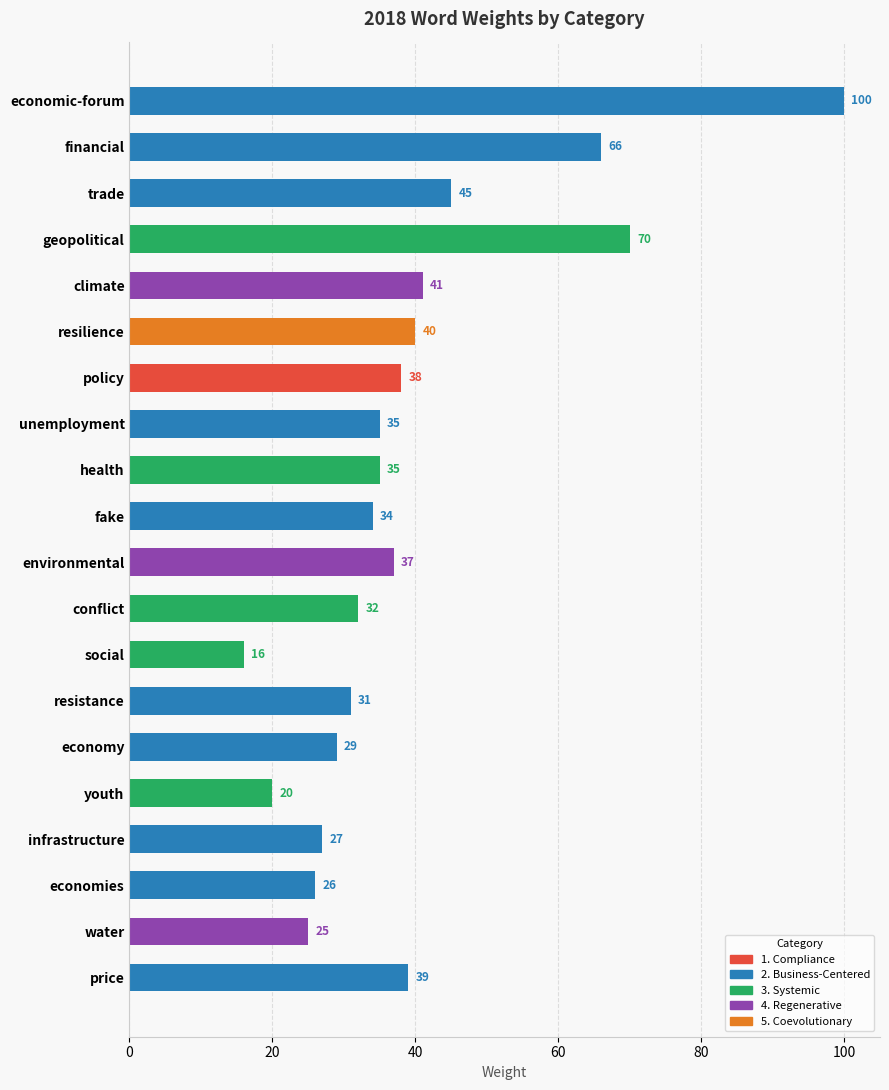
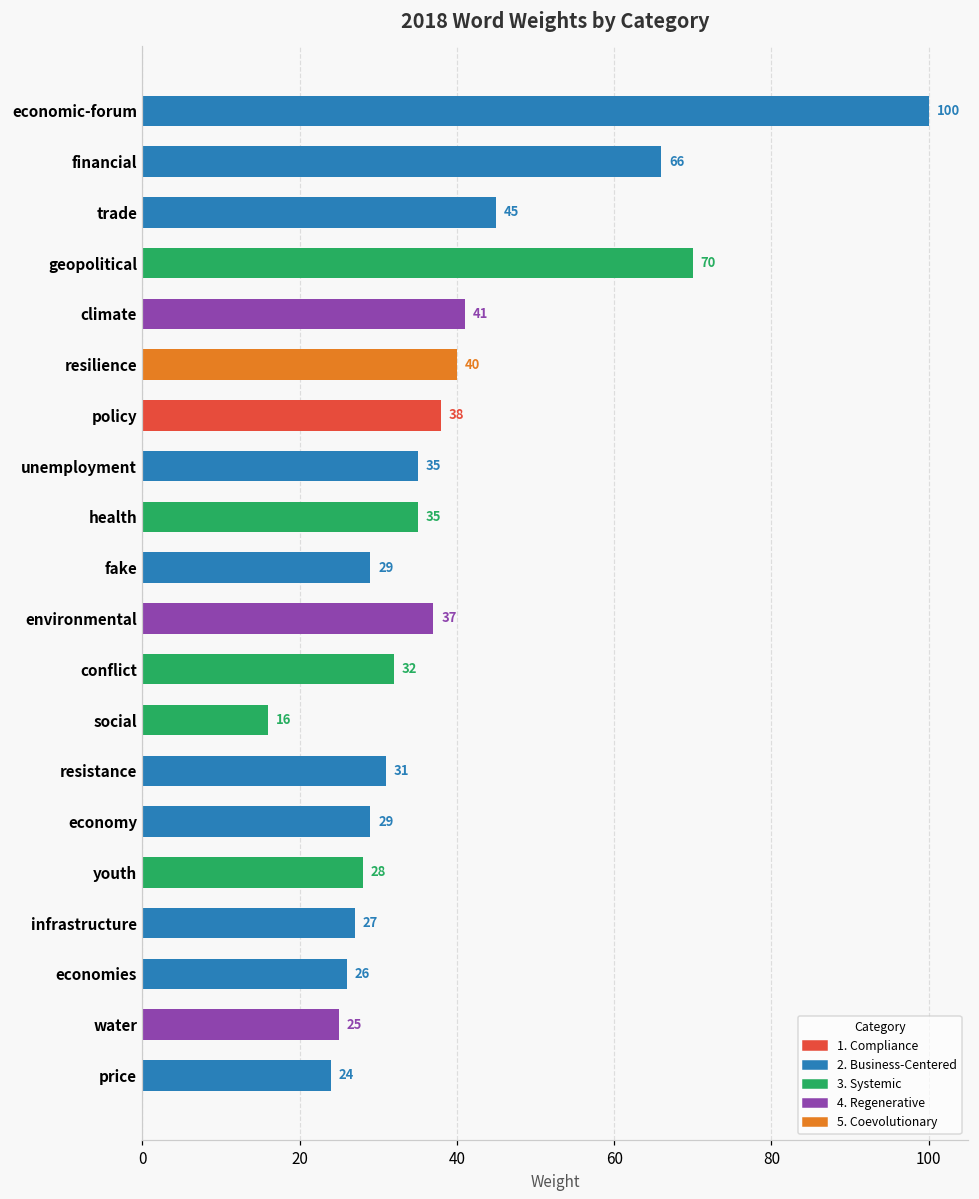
fake: 34 -> 29
youth: 20 -> 28
price: 39 -> 24
